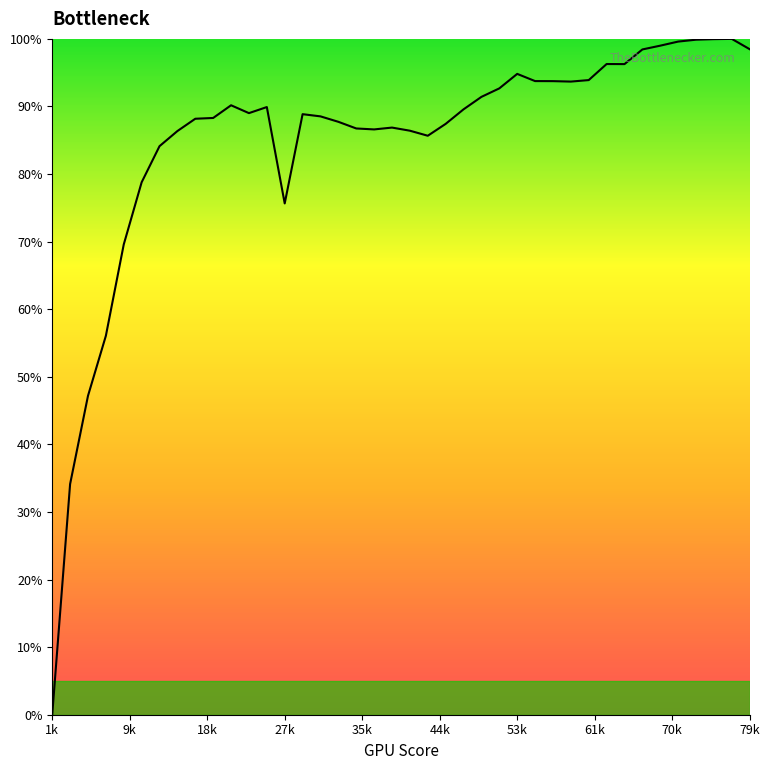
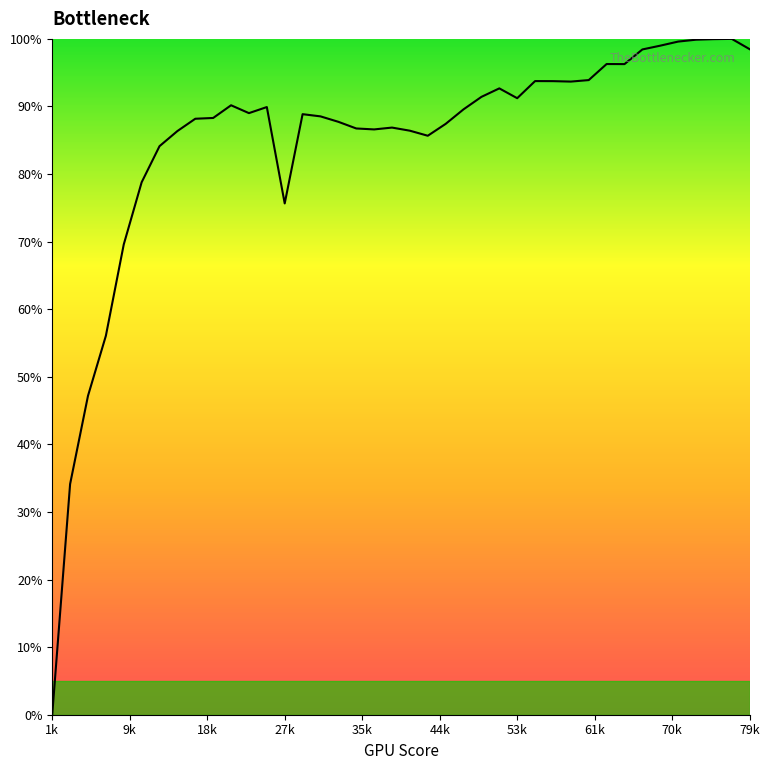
53k: 95% -> 91%
